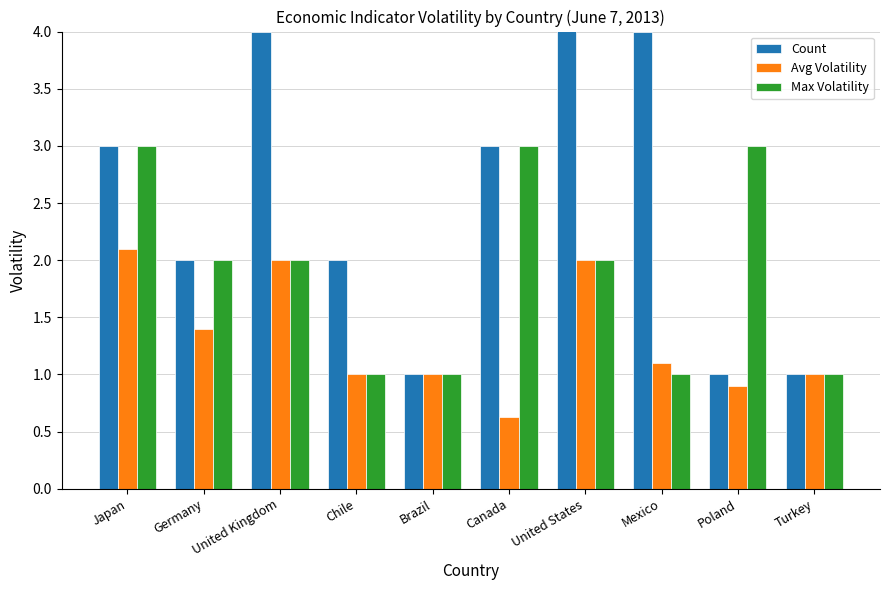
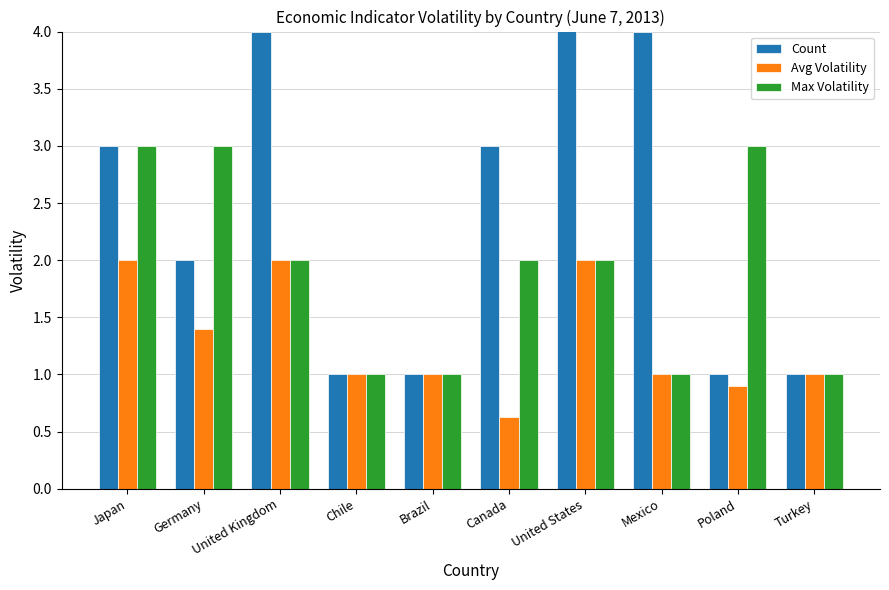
Avg Volatility, Japan: 2.1 -> 2.0
Max Volatility, Germany: 2 -> 3
Count, Chile: 2 -> 1
Max Volatility, Canada: 3 -> 2
Avg Volatility, Mexico: 1.1 -> 1.0
